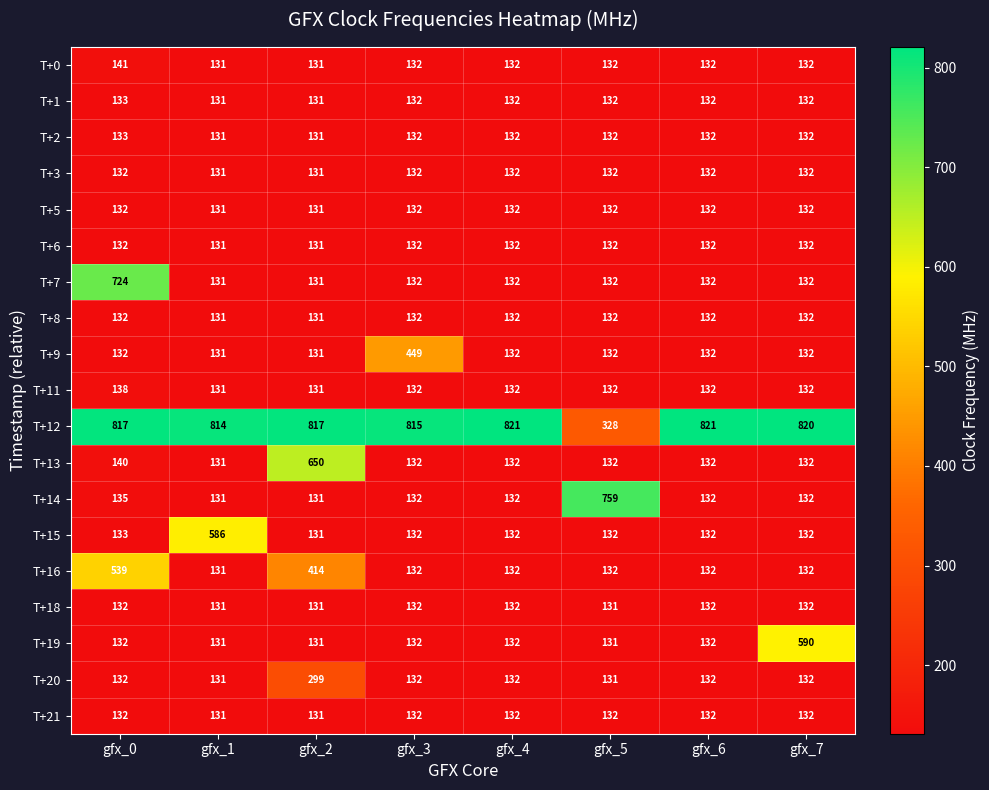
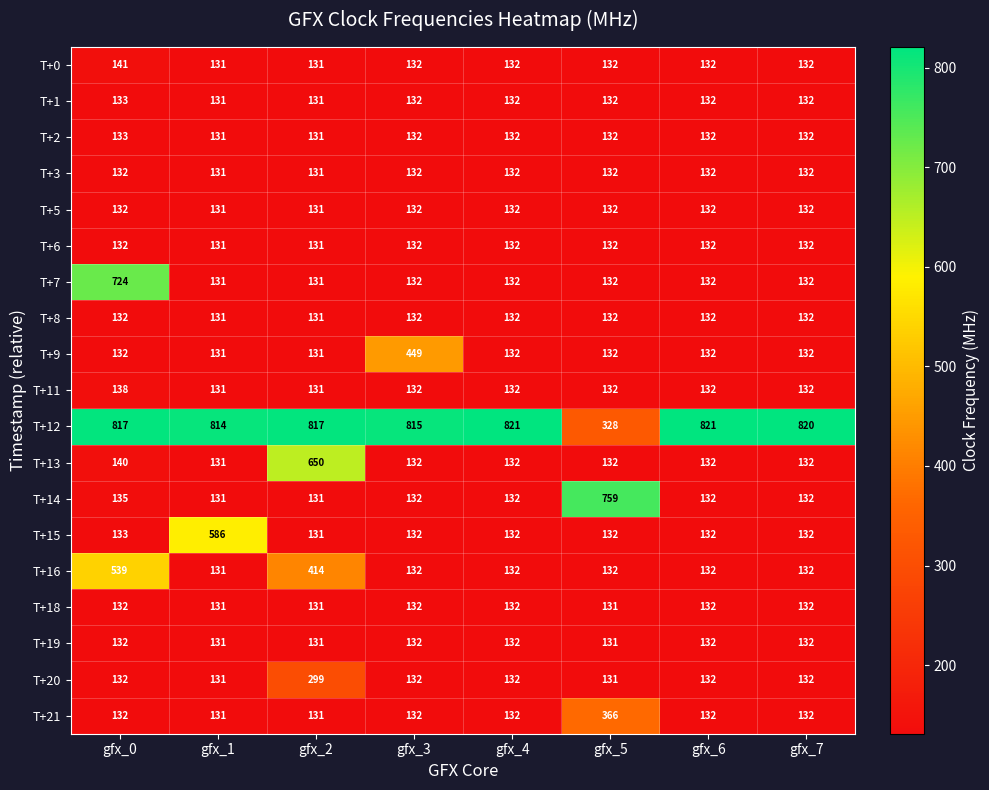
T+19, gfx_7: 590 -> 132
T+21, gfx_5: 132 -> 366
